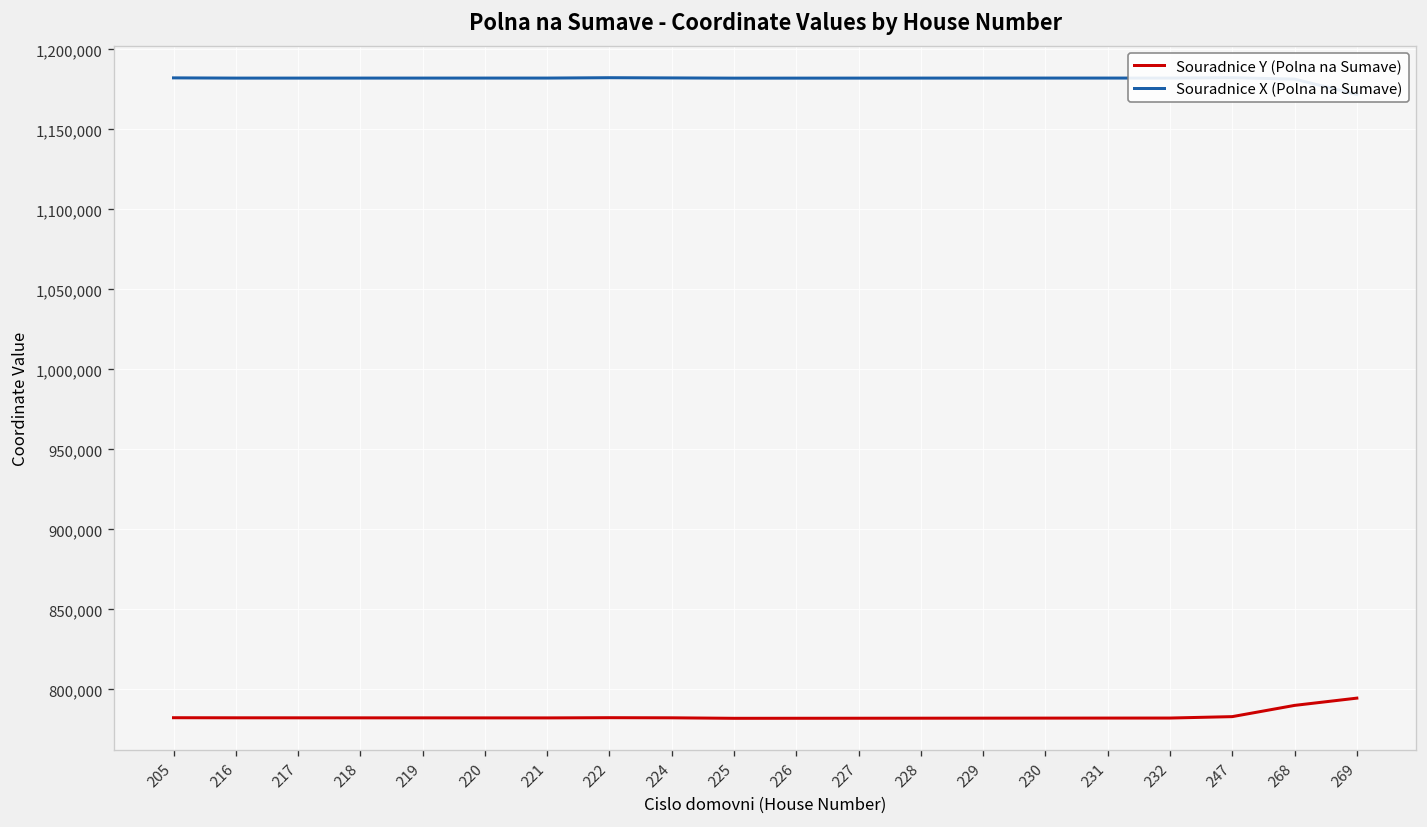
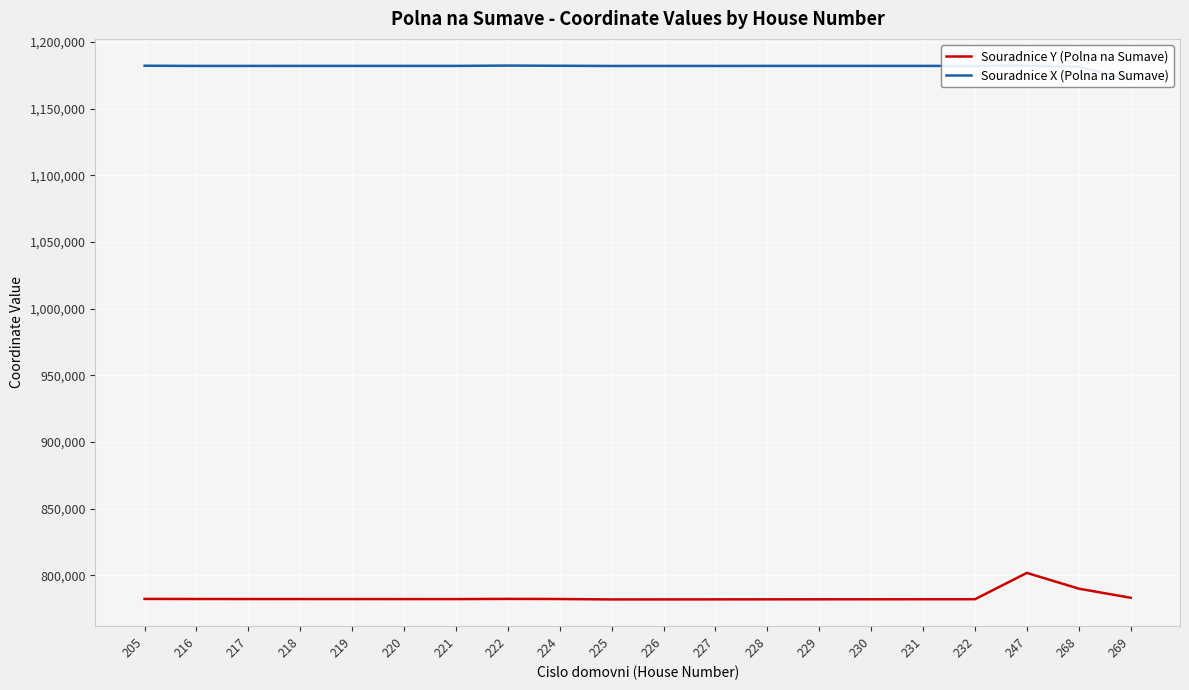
Souradnice Y (Polna na Sumave), 247: 783,000 -> 802,000
Souradnice Y (Polna na Sumave), 269: 795,000 -> 783,000
